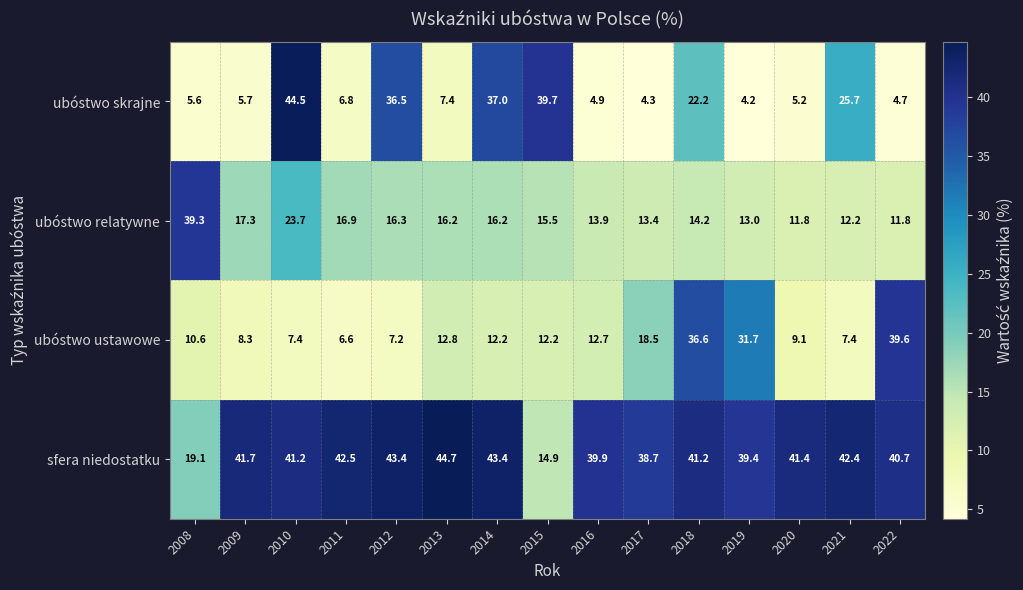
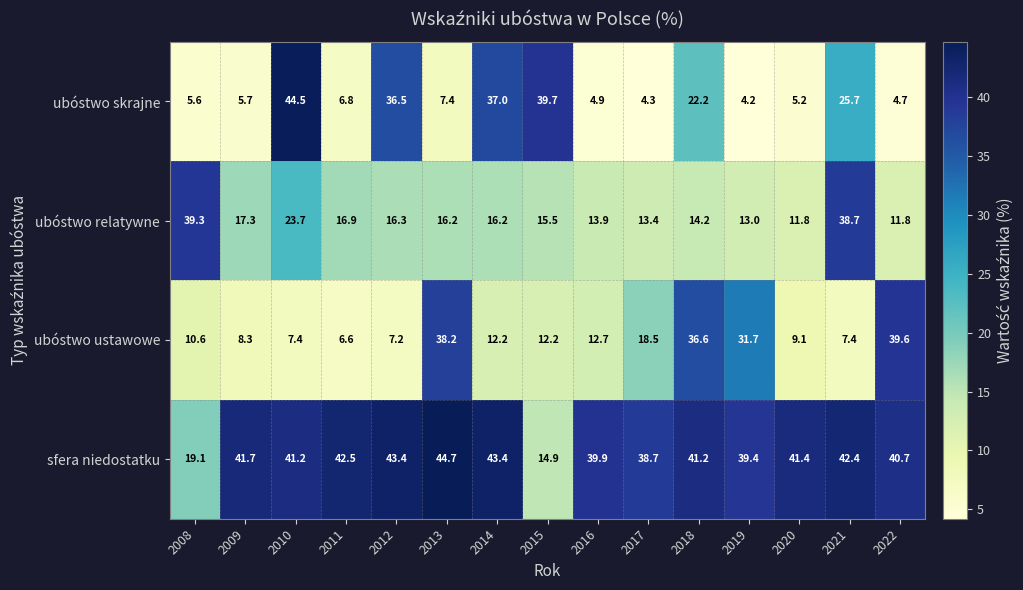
ubóstwo relatywne, 2021: 12.2 -> 38.7
ubóstwo ustawowe, 2013: 12.8 -> 38.2
